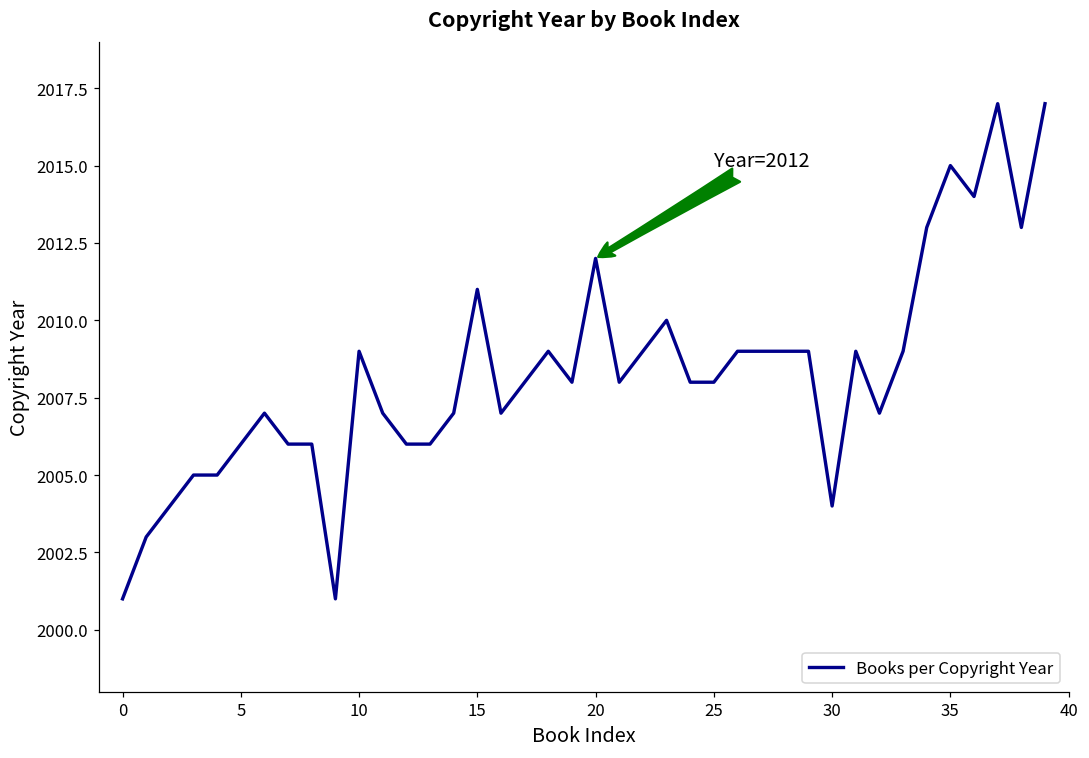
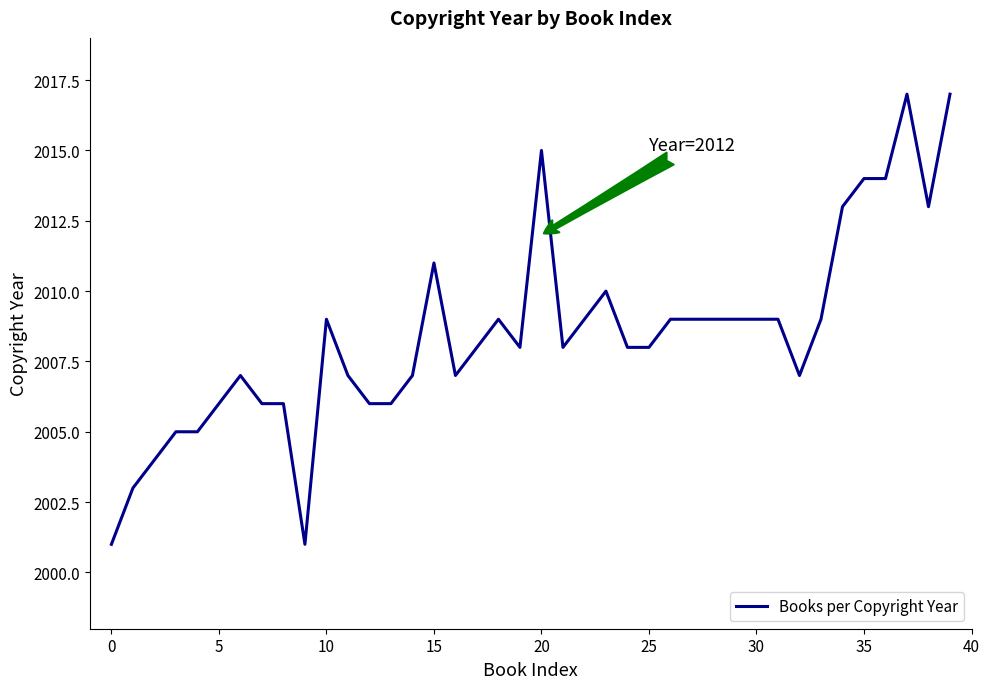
20: 2012 -> 2015
30: 2004 -> 2009
35: 2015 -> 2014
